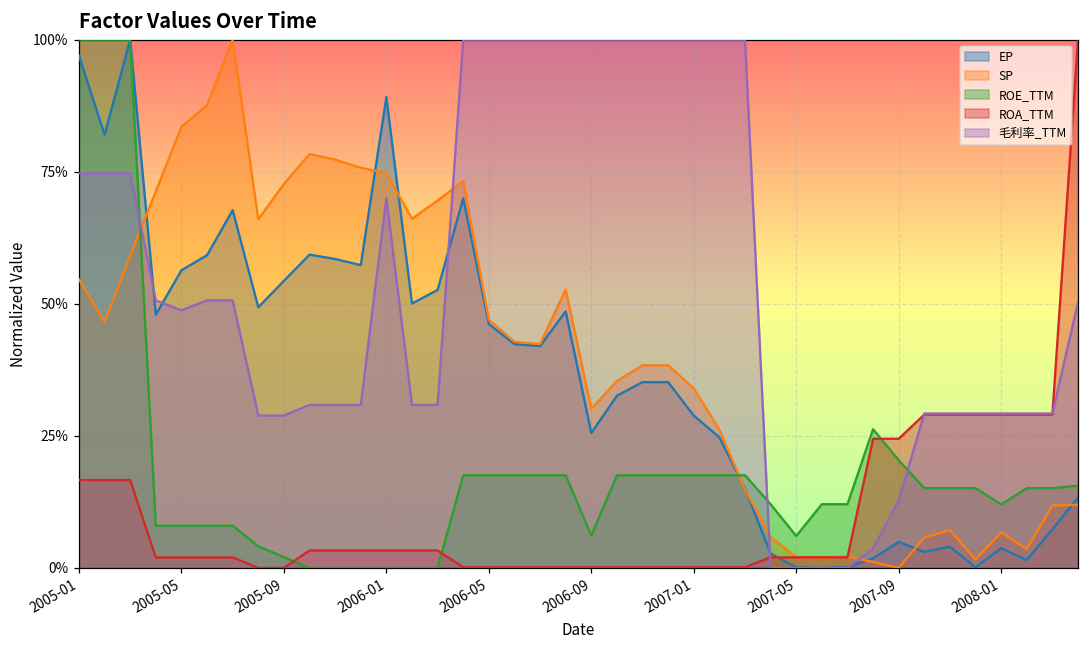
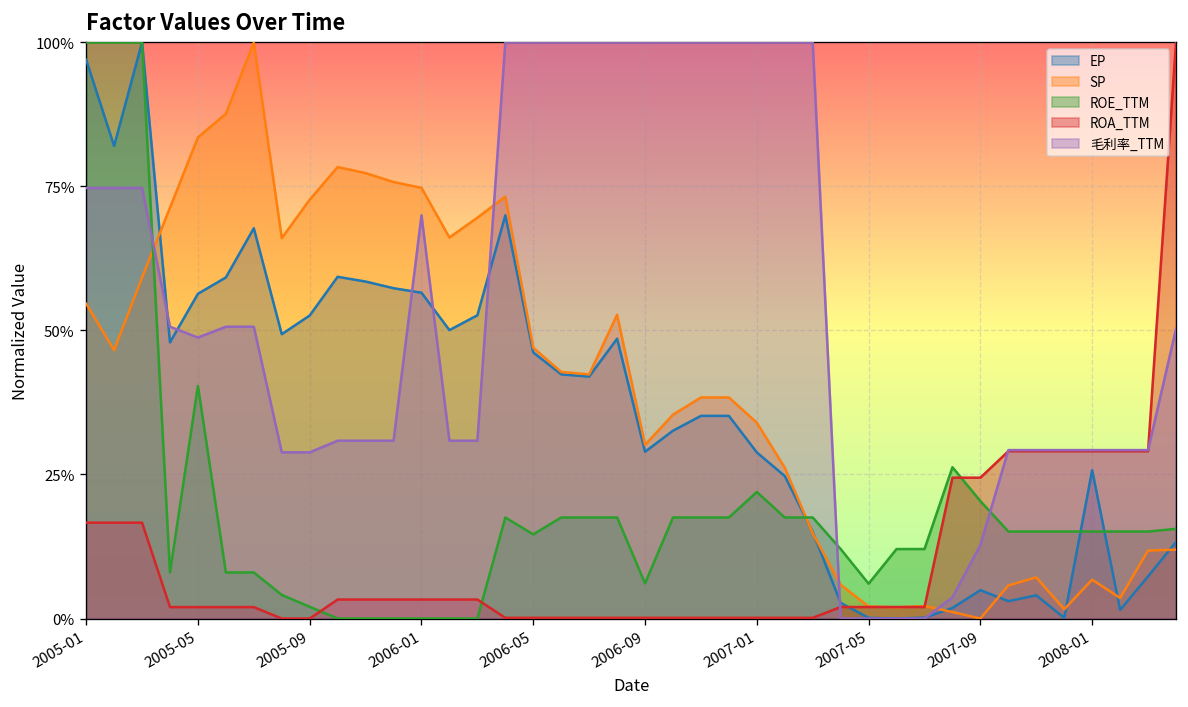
ROE_TTM, 2005-05: 8% -> 40%
EP, 2005-09: 54% -> 53%
EP, 2006-01: 89% -> 57%
ROE_TTM, 2006-05: 18% -> 15%
EP, 2006-09: 26% -> 29%
ROE_TTM, 2007-01: 18% -> 22%
EP, 2008-01: 4% -> 26%
ROE_TTM, 2008-01: 12% -> 15%
